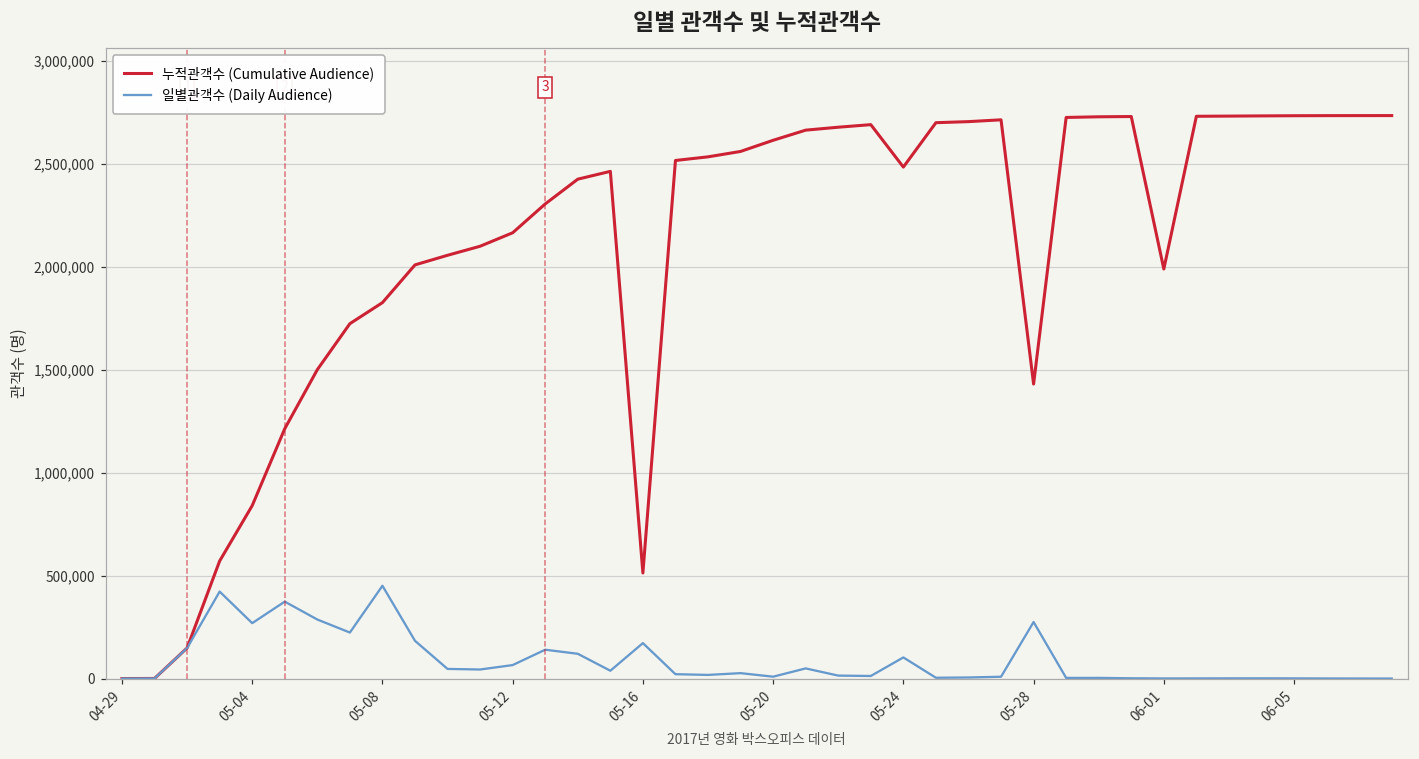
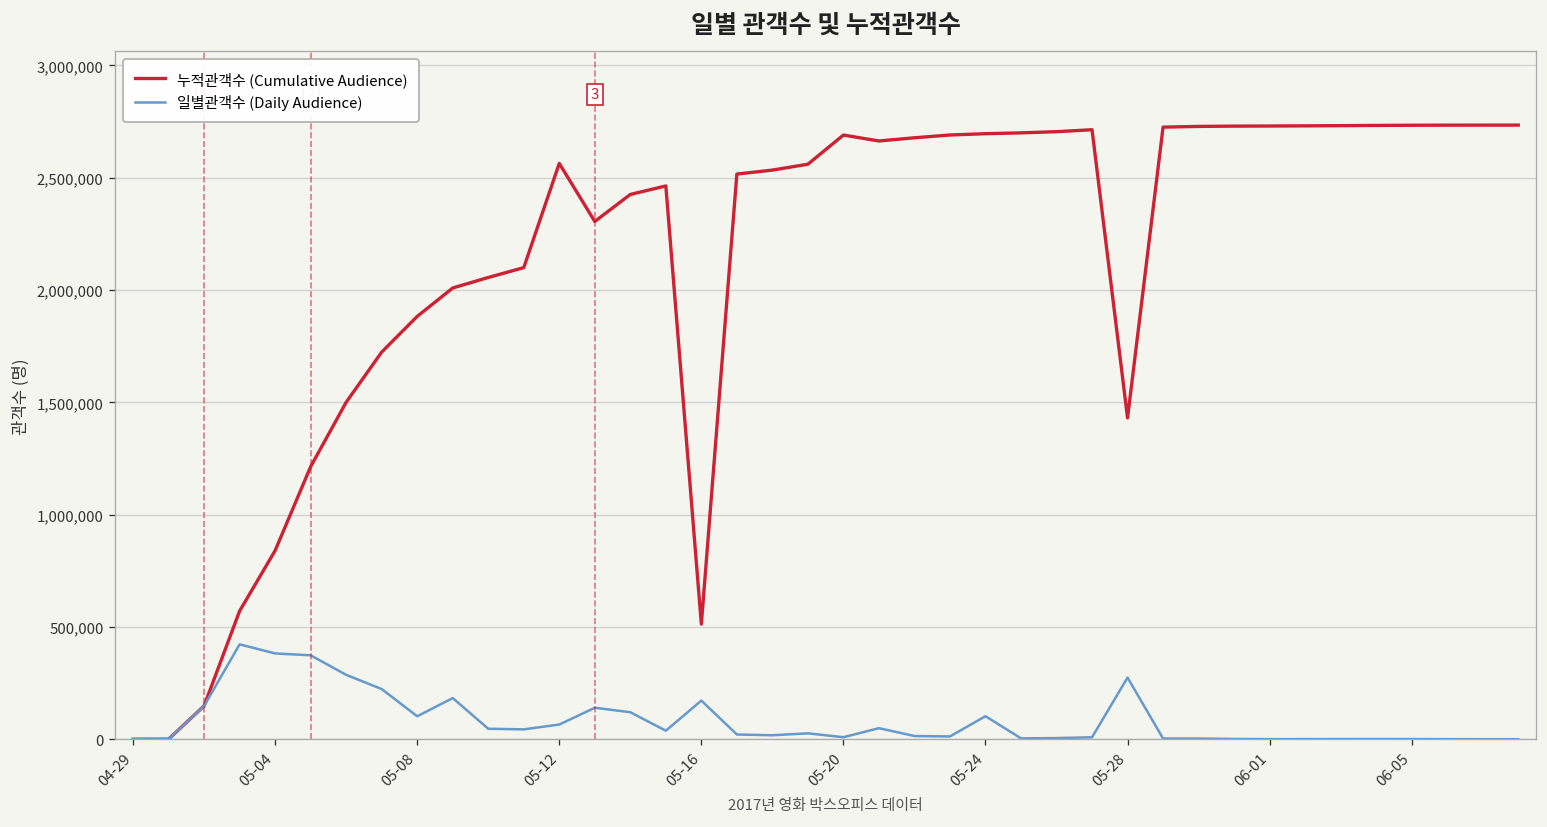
일별관객수 (Daily Audience), 05-04: 270,000 -> 380,000
누적관객수 (Cumulative Audience), 05-08: 1,830,000 -> 1,880,000
일별관객수 (Daily Audience), 05-08: 450,000 -> 100,000
누적관객수 (Cumulative Audience), 05-12: 2,170,000 -> 2,560,000
누적관객수 (Cumulative Audience), 05-20: 2,610,000 -> 2,690,000
누적관객수 (Cumulative Audience), 05-24: 2,480,000 -> 2,700,000
누적관객수 (Cumulative Audience), 06-01: 1,990,000 -> 2,730,000
